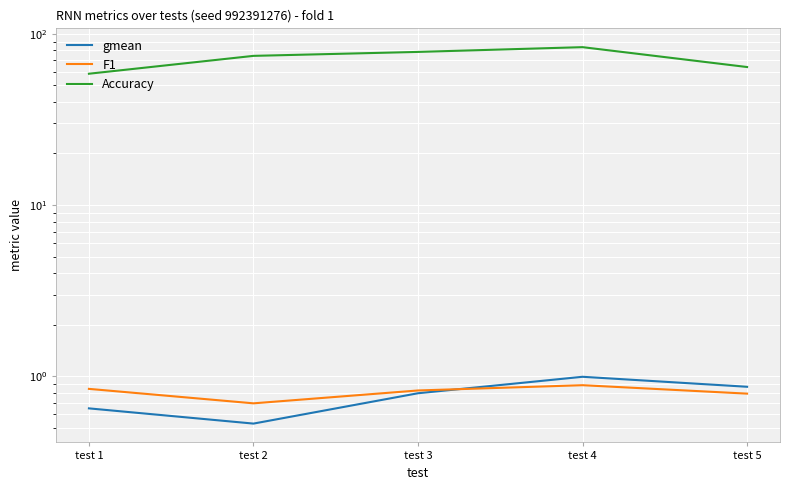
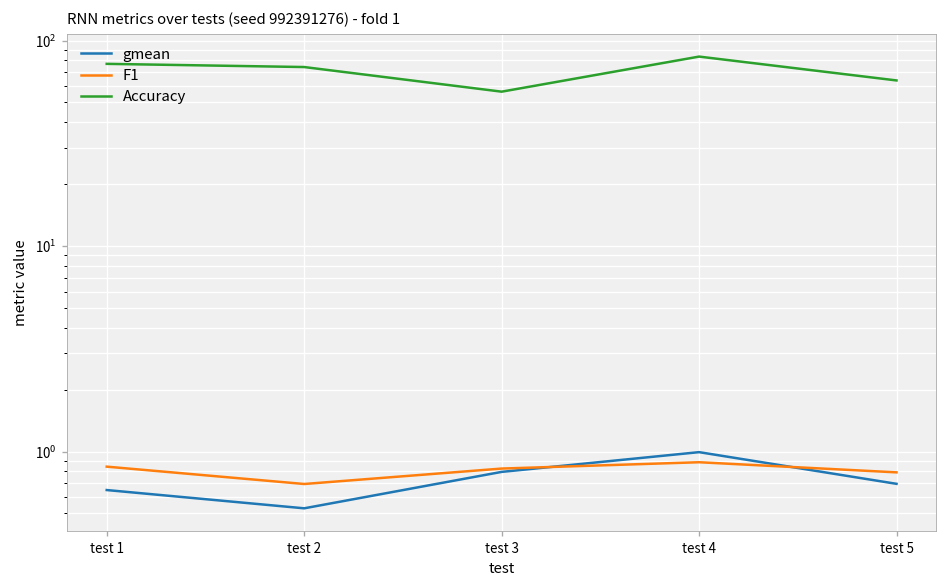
Accuracy, test 1: 58 -> 80
Accuracy, test 3: 80 -> 56
gmean, test 5: 0.9 -> 0.70
